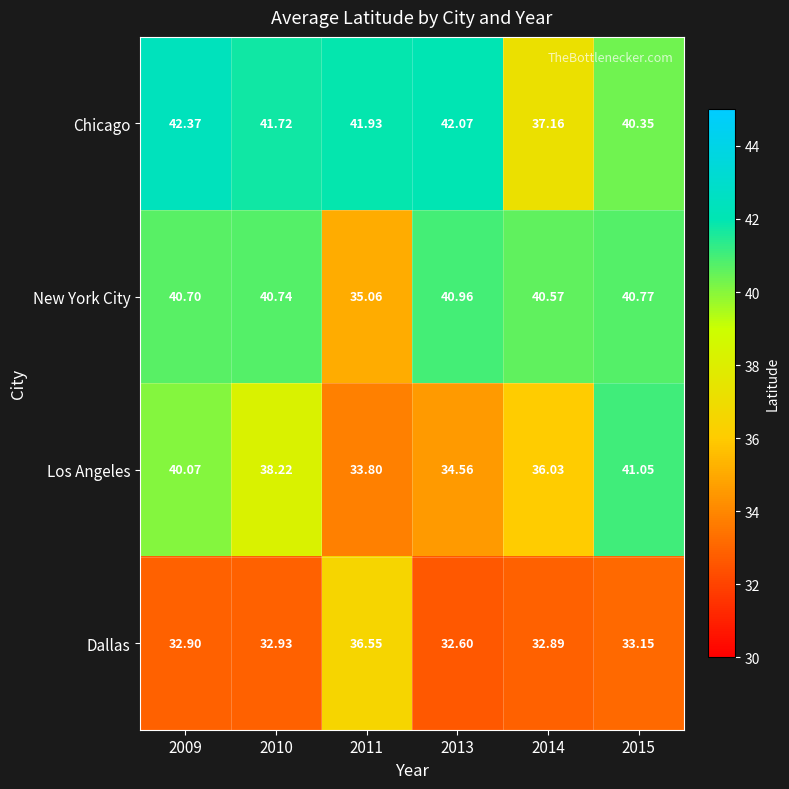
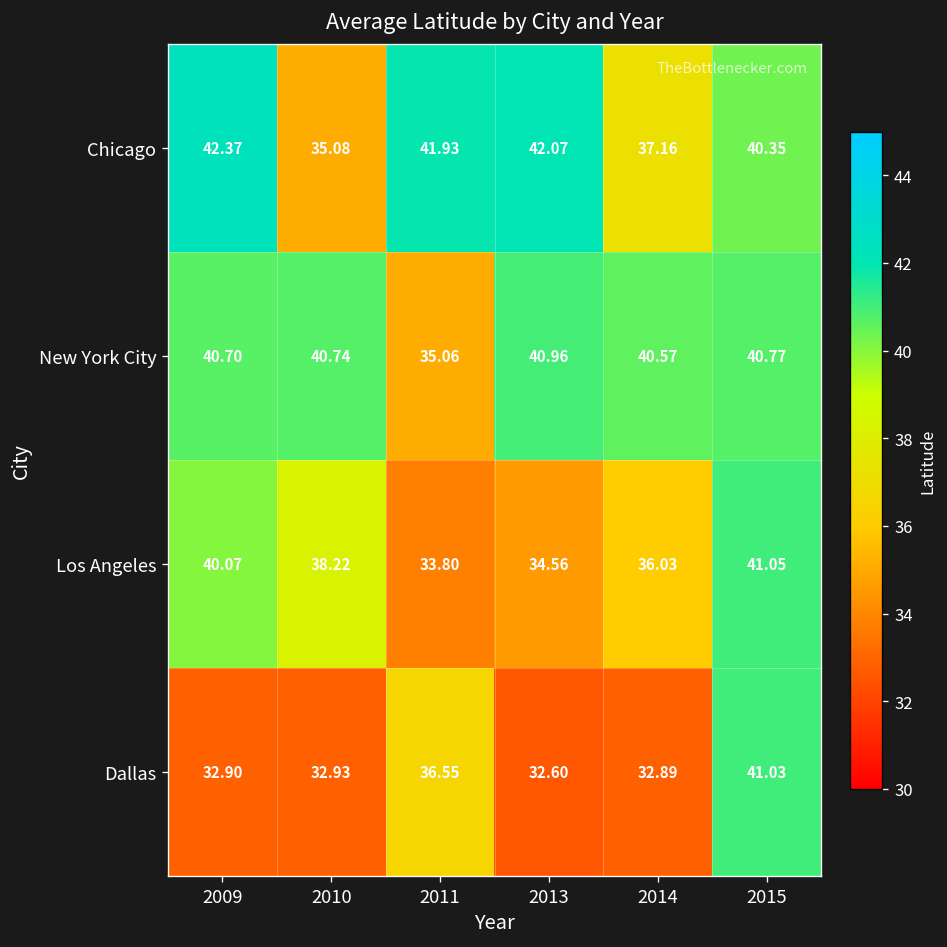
Chicago, 2010: 41.72 -> 35.08
Dallas, 2015: 33.15 -> 41.03
